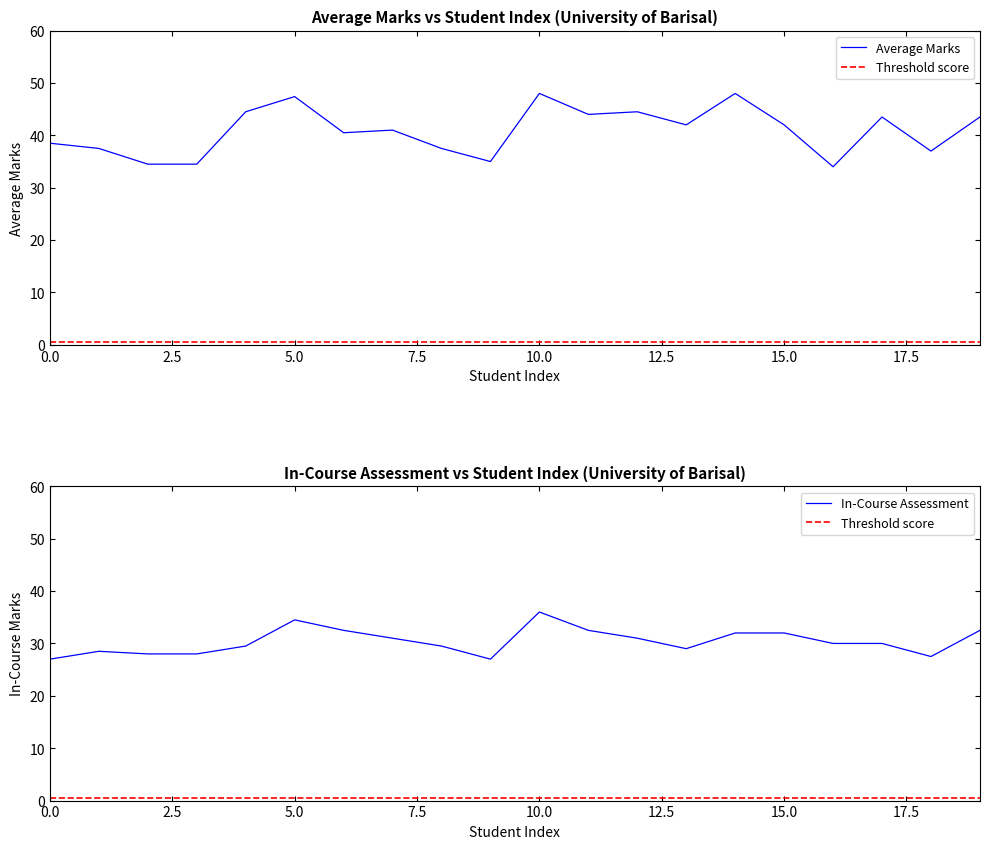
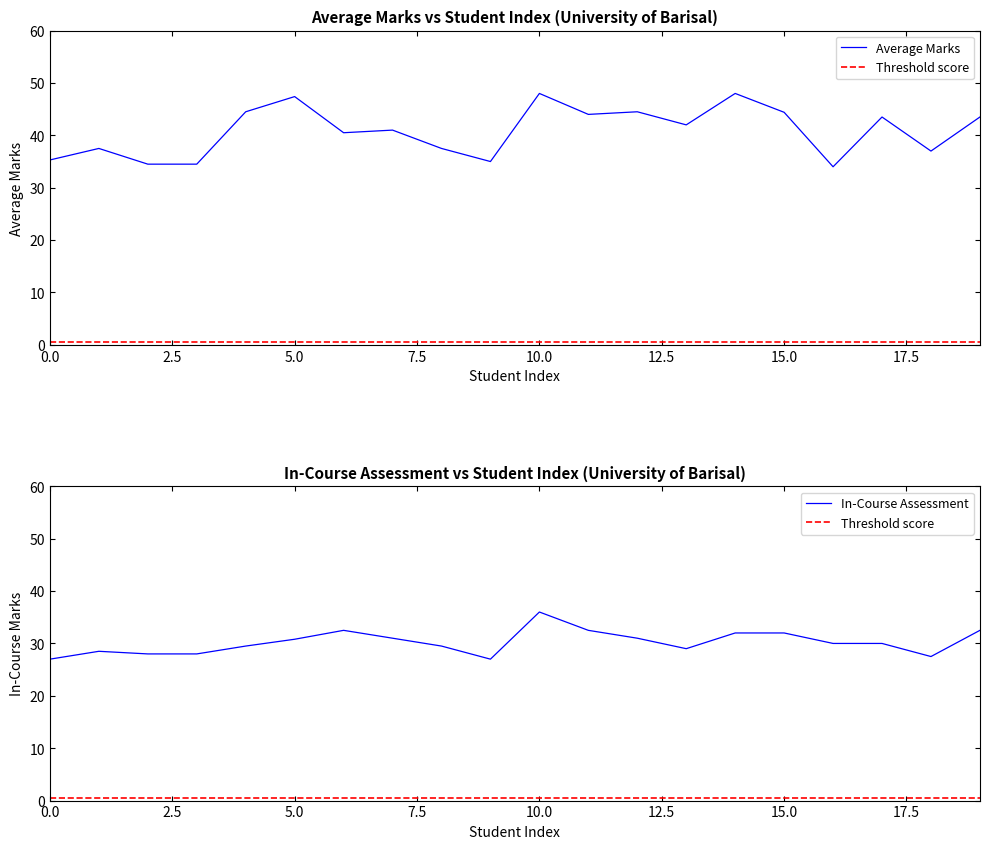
Average Marks vs Student Index (University of Barisal), 0.0: 39 -> 35
Average Marks vs Student Index (University of Barisal), 15.0: 42 -> 44
In-Course Assessment vs Student Index (University of Barisal), 5.0: 35 -> 31
